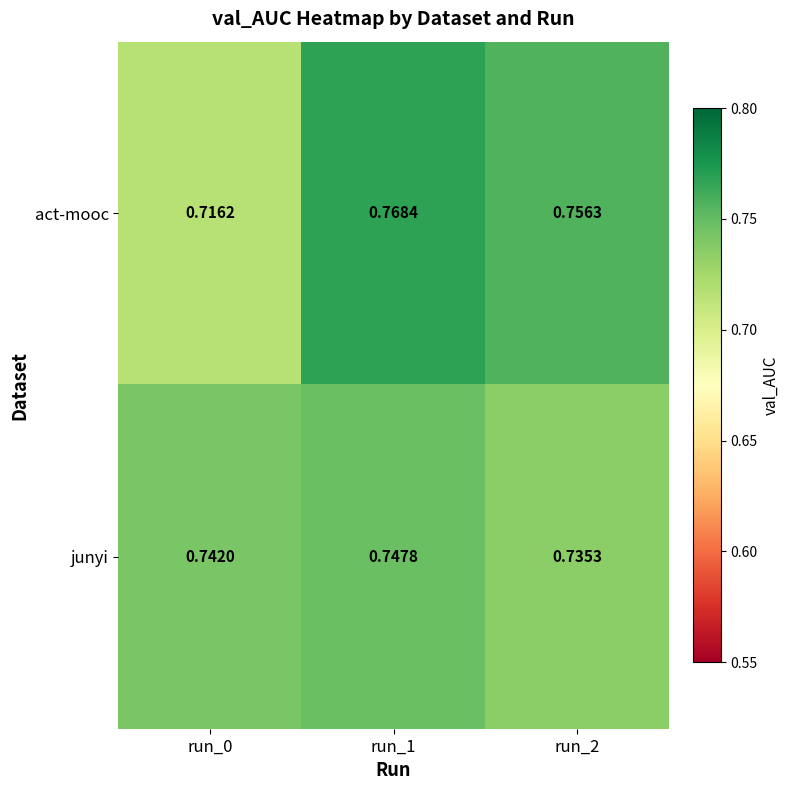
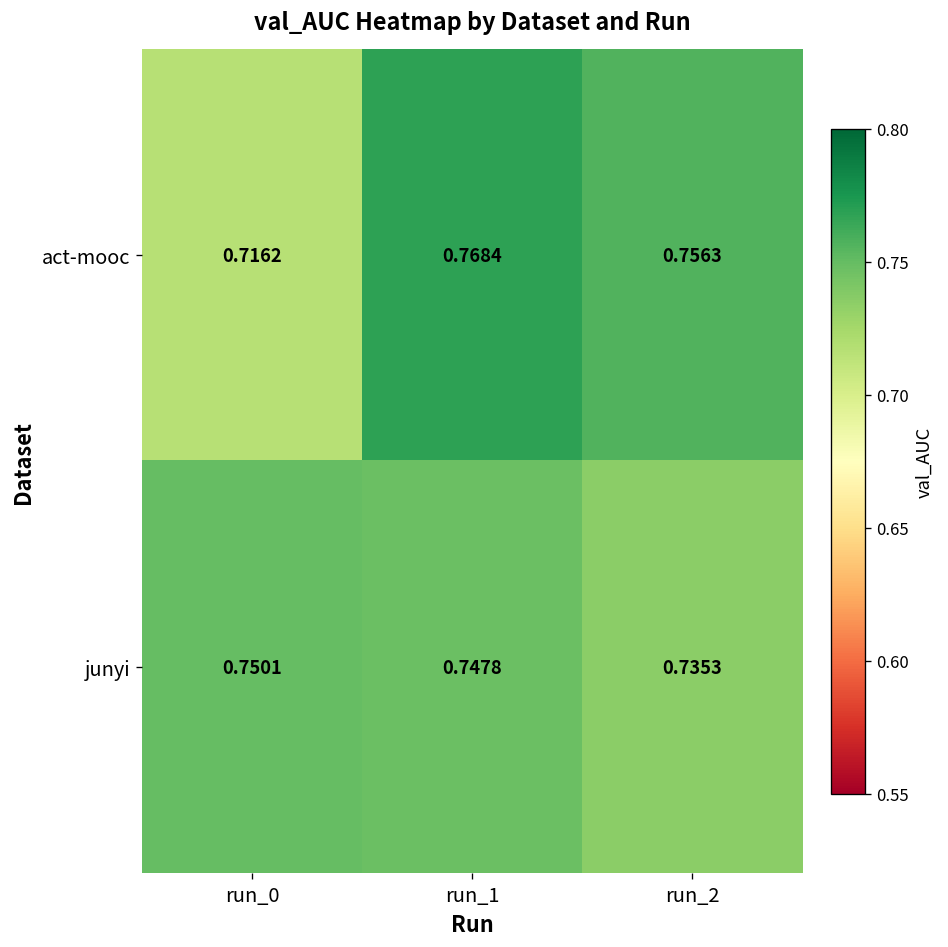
junyi, run_0: 0.7420 -> 0.7501
